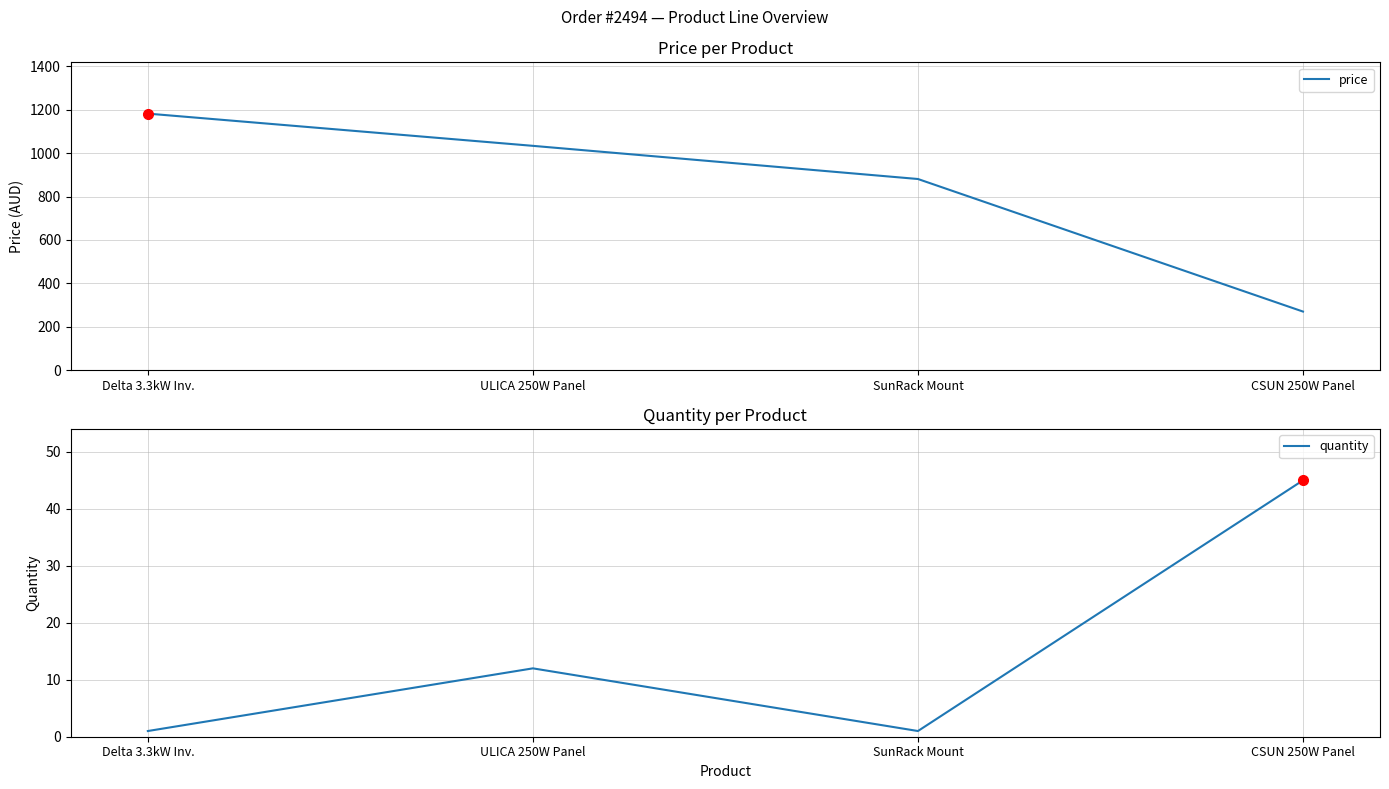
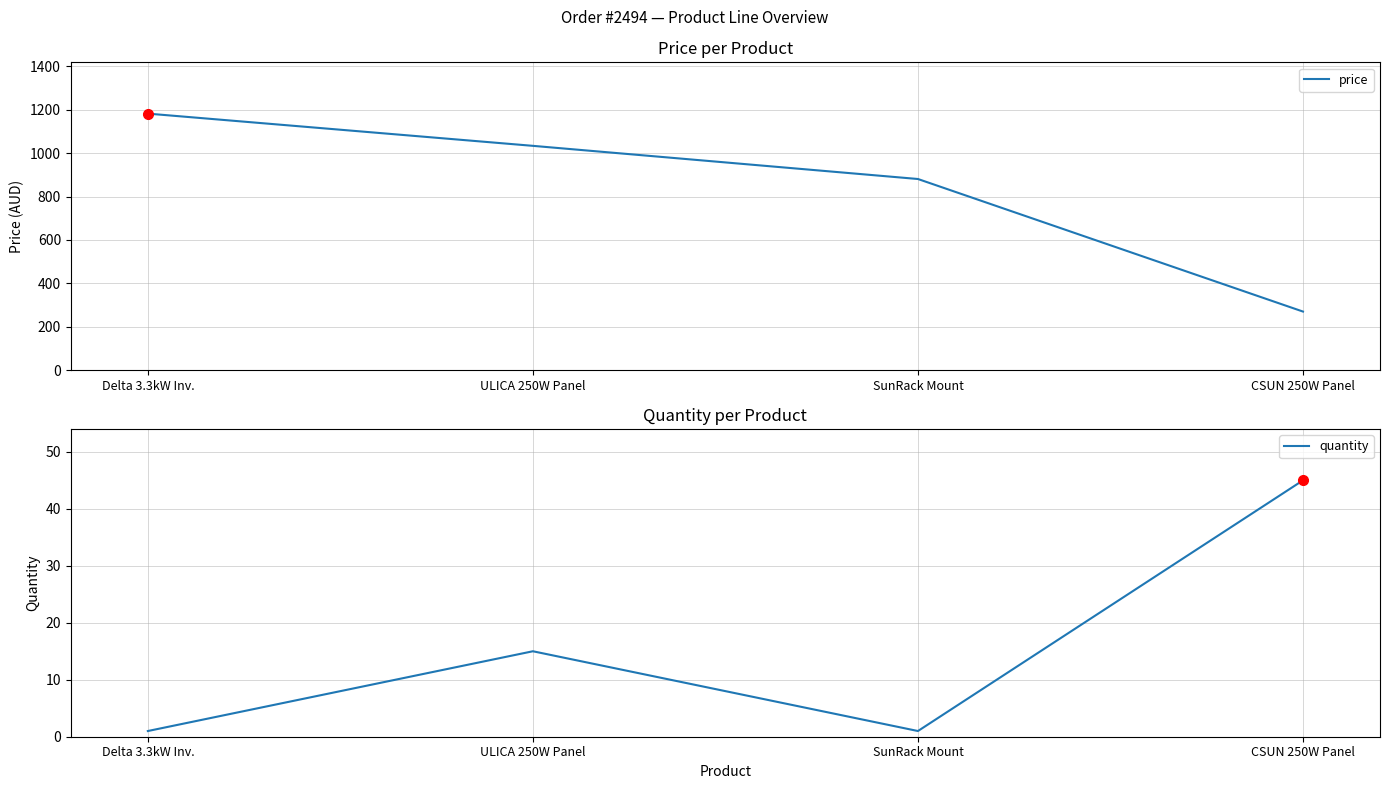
Quantity per Product, quantity, ULICA 250W Panel: 12 -> 15
